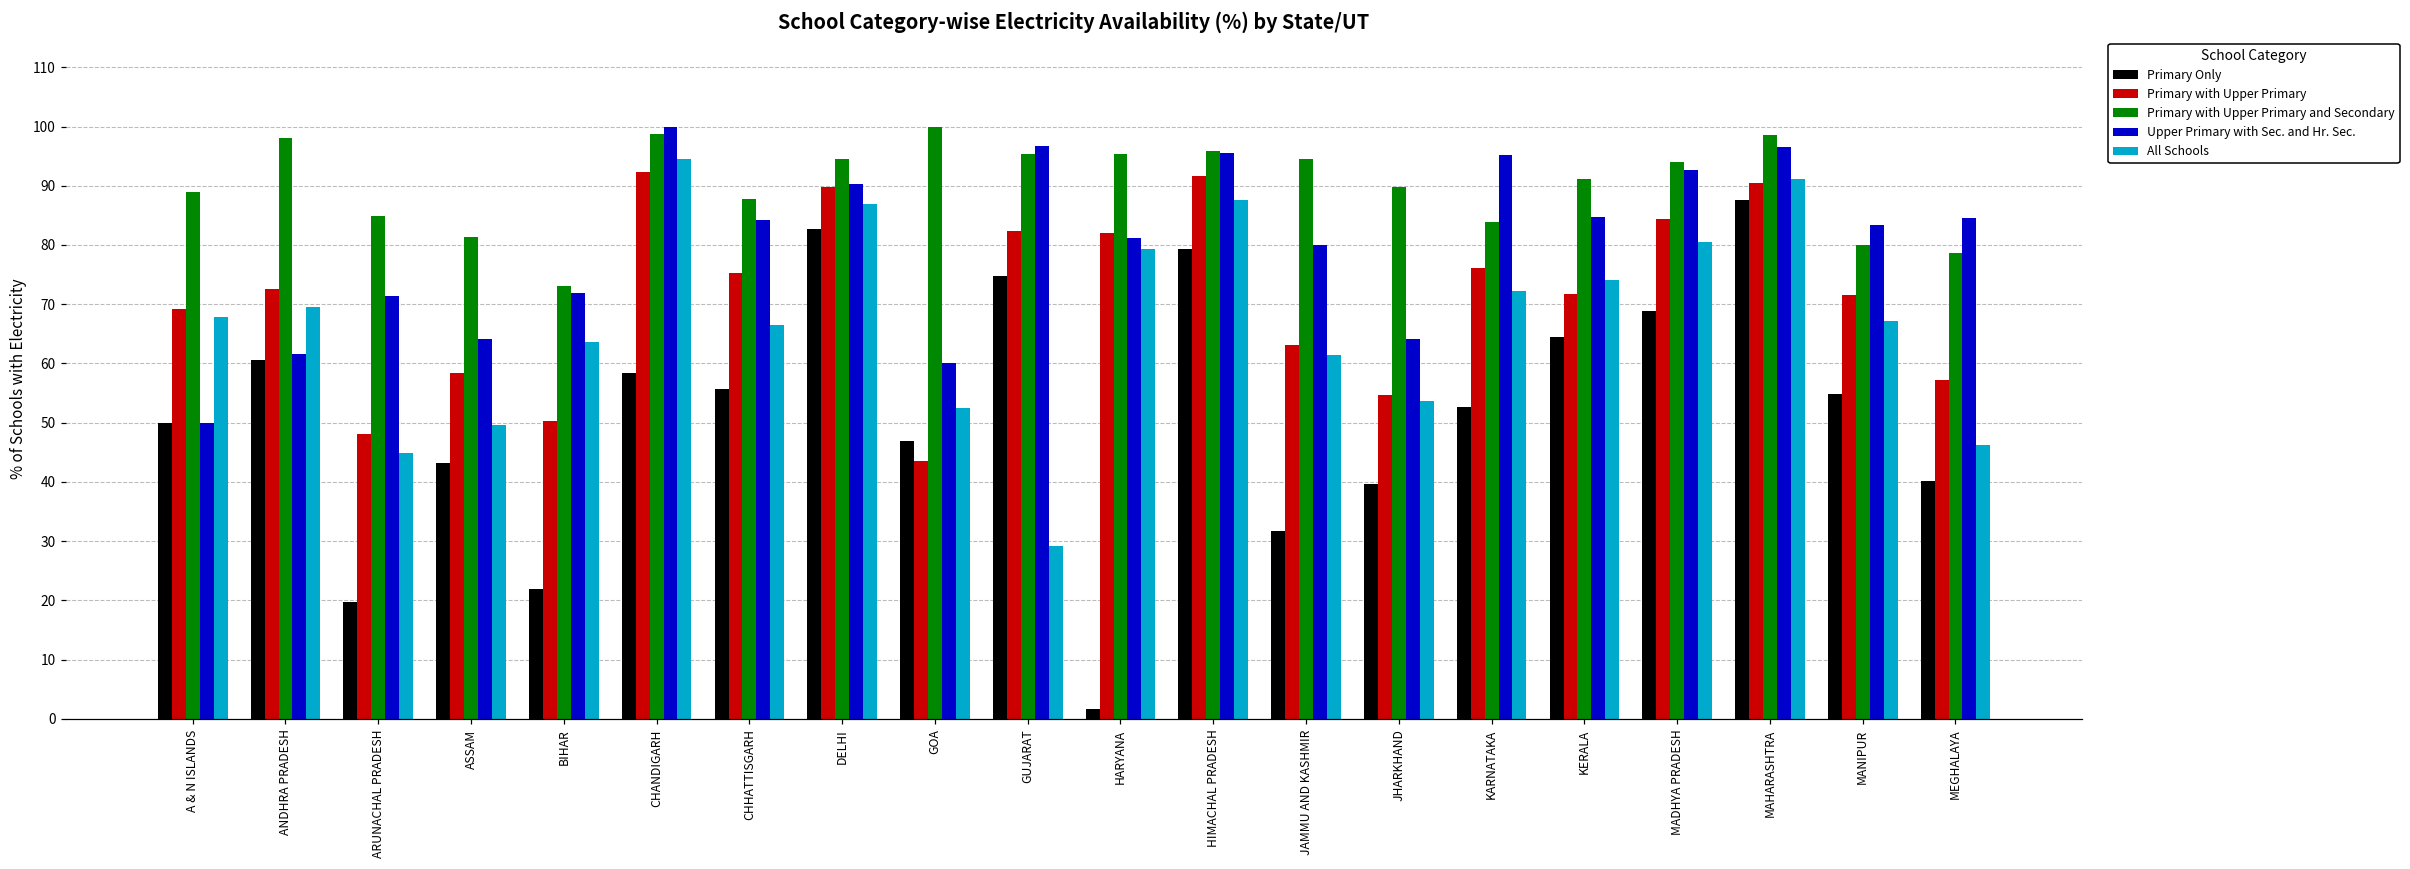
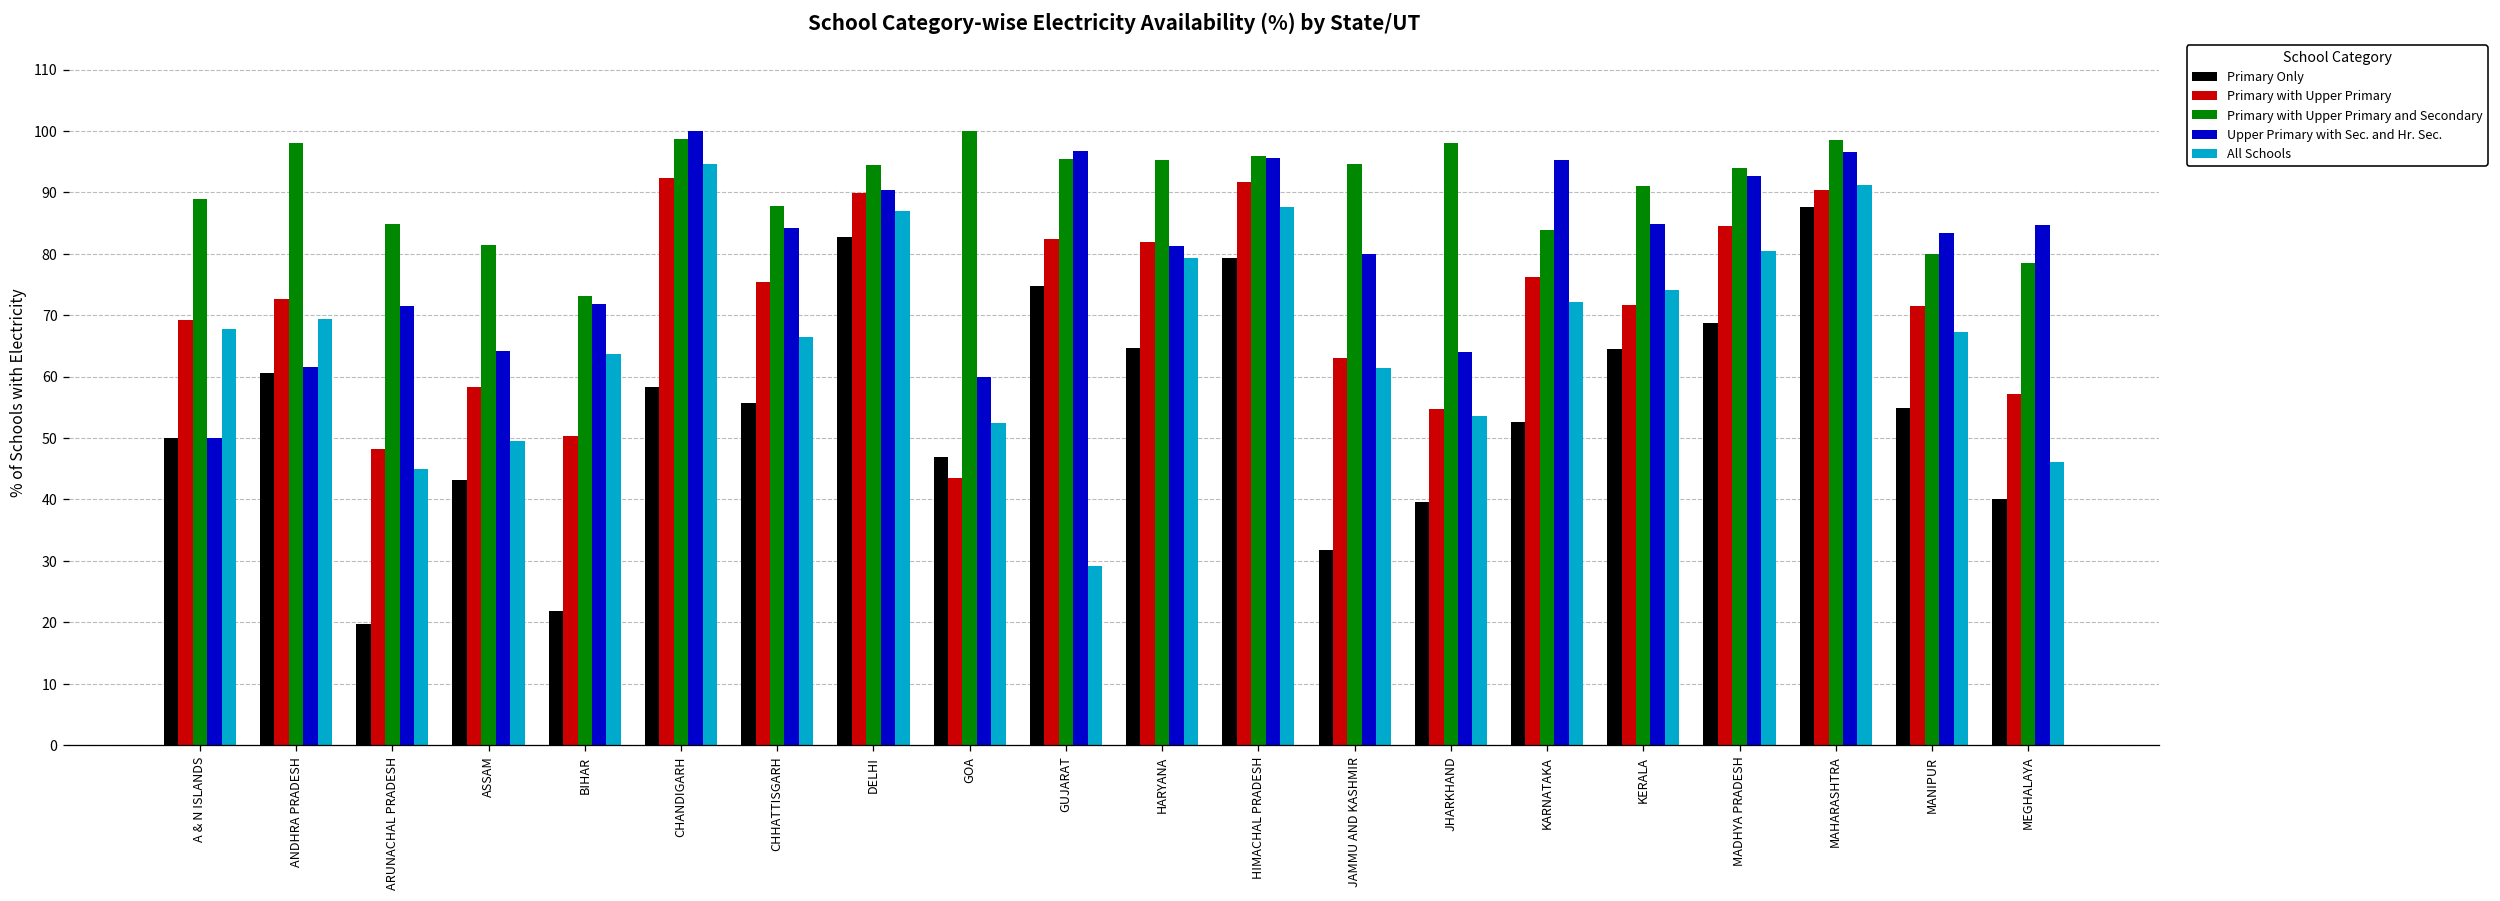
Primary Only, HARYANA: 2 -> 65
Primary with Upper Primary and Secondary, JHARKHAND: 90 -> 98
